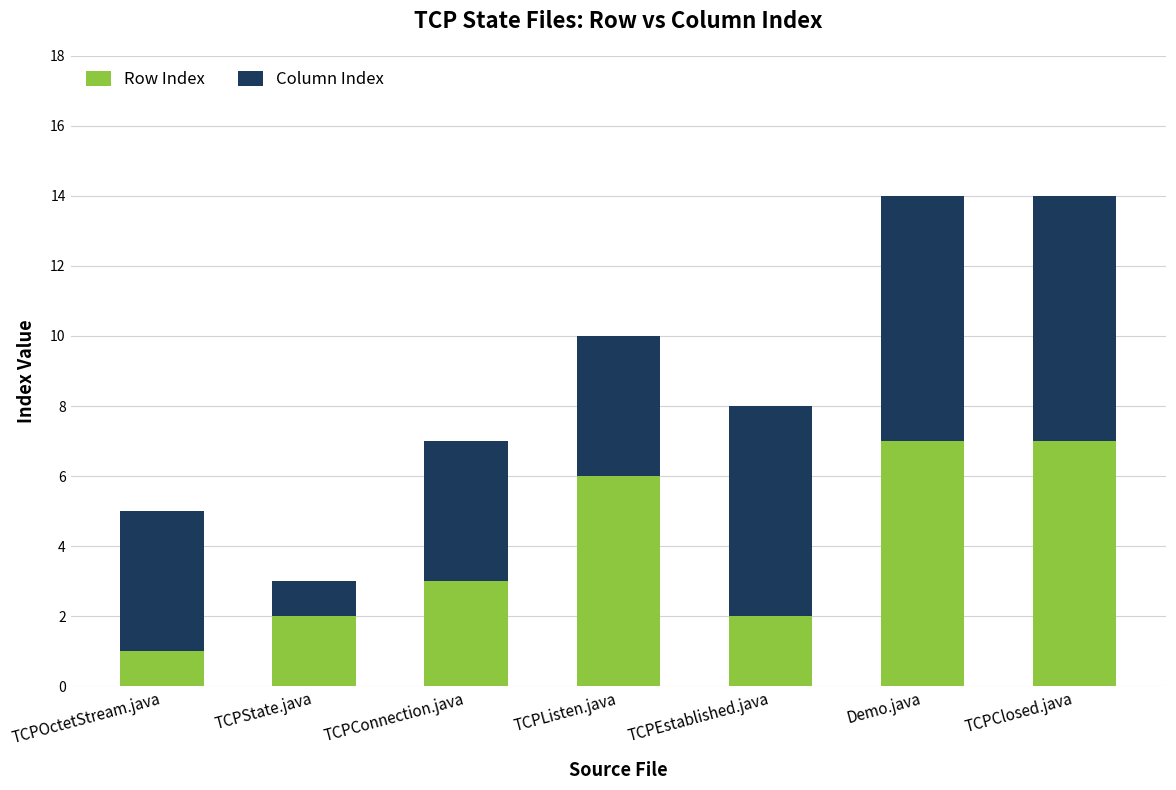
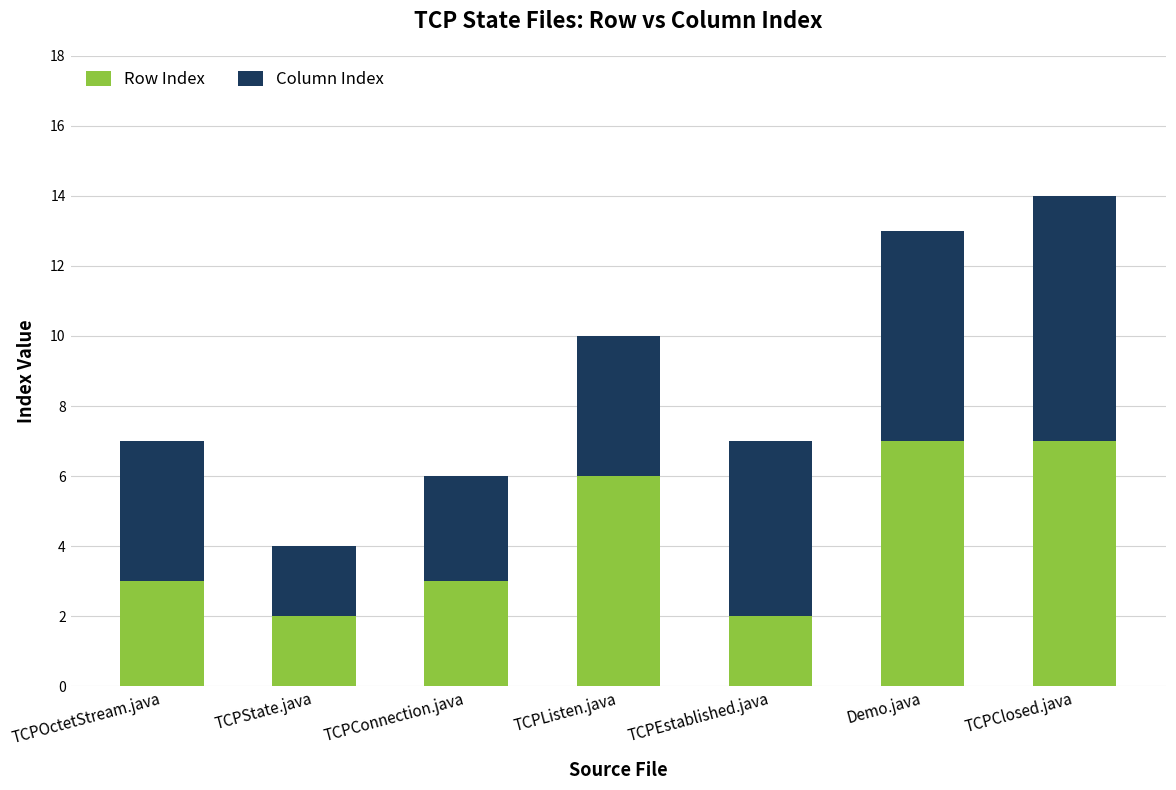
Row Index, TCPOctetStream.java: 1 -> 3
Column Index, TCPState.java: 1 -> 2
Column Index, TCPConnection.java: 4 -> 3
Column Index, TCPEstablished.java: 6 -> 5
Column Index, Demo.java: 7 -> 6
